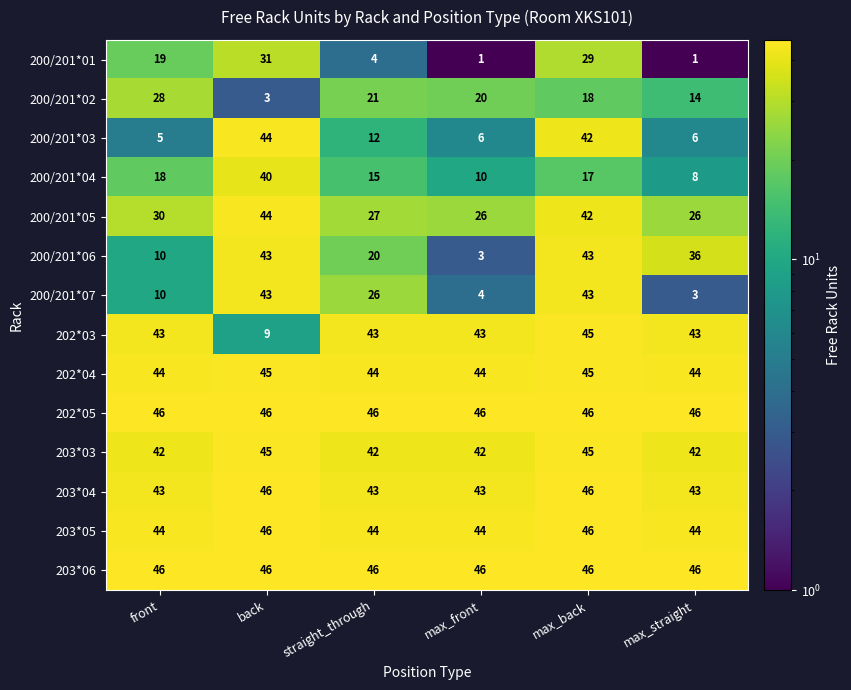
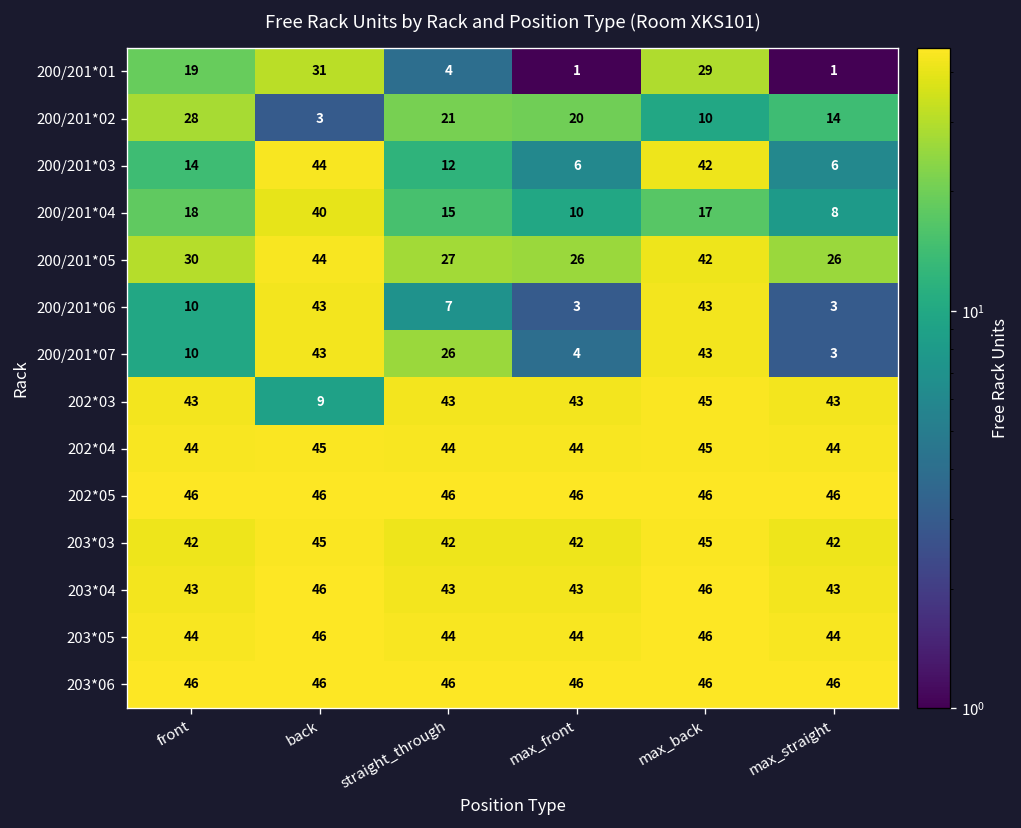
200/201*02, max_back: 18 -> 10
200/201*03, front: 5 -> 14
200/201*06, straight_through: 20 -> 7
200/201*06, max_straight: 36 -> 3
